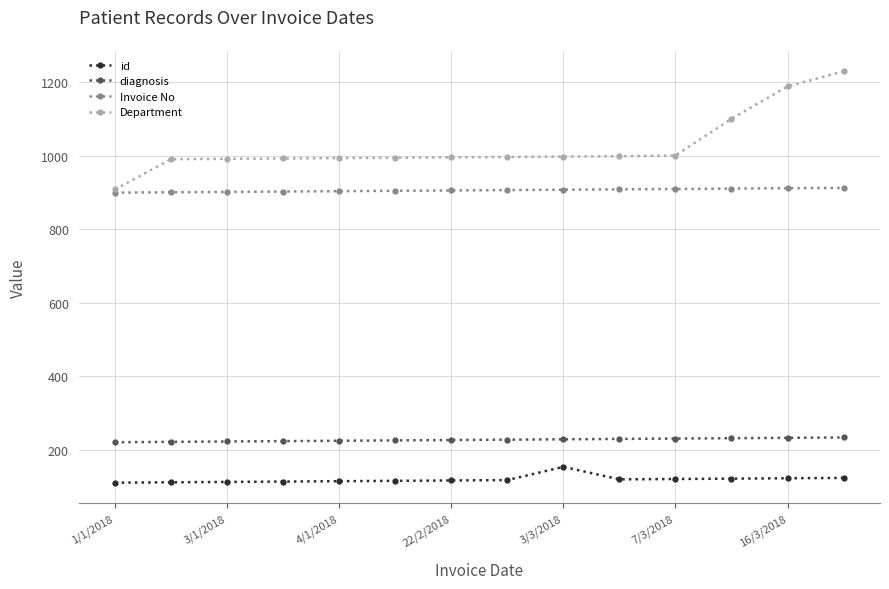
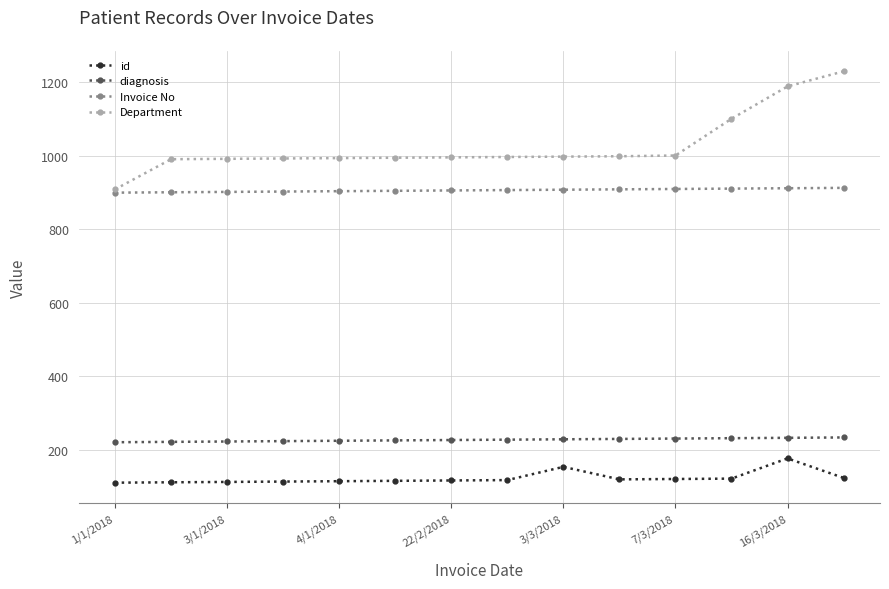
id, 16/3/2018: 120 -> 180
